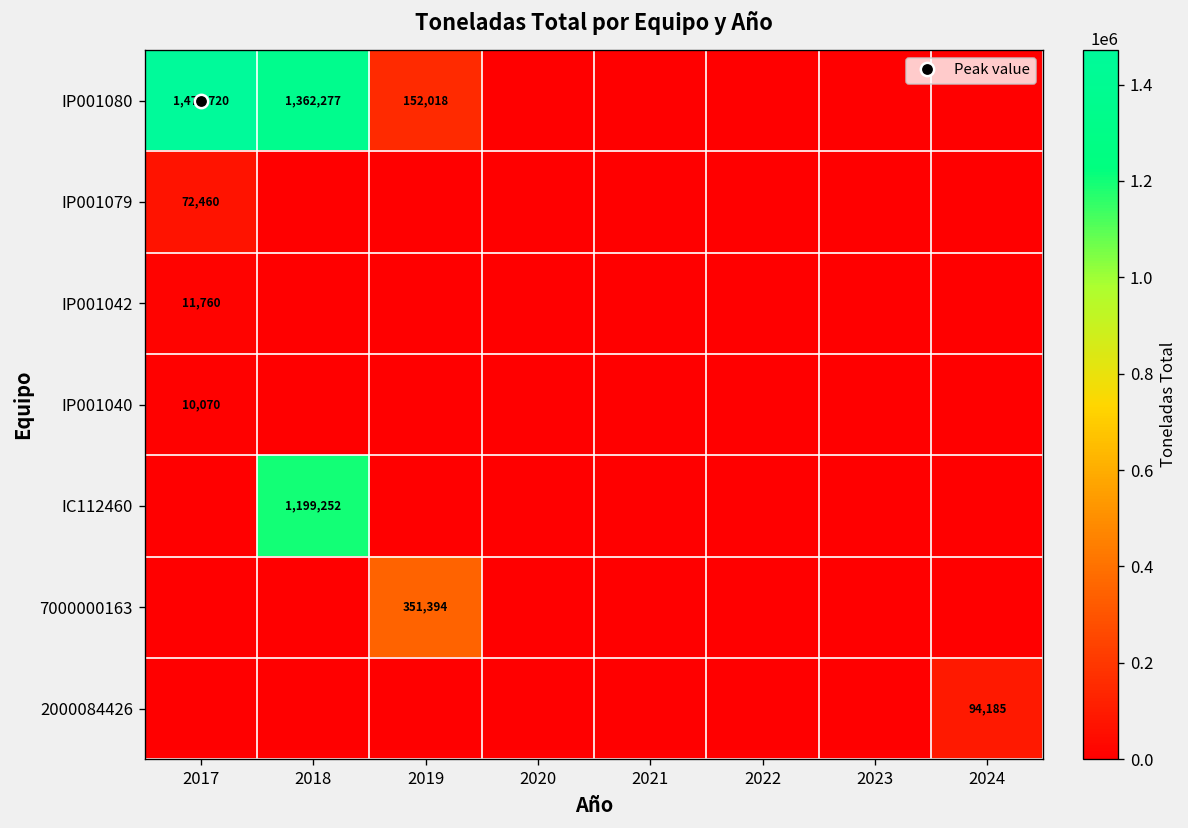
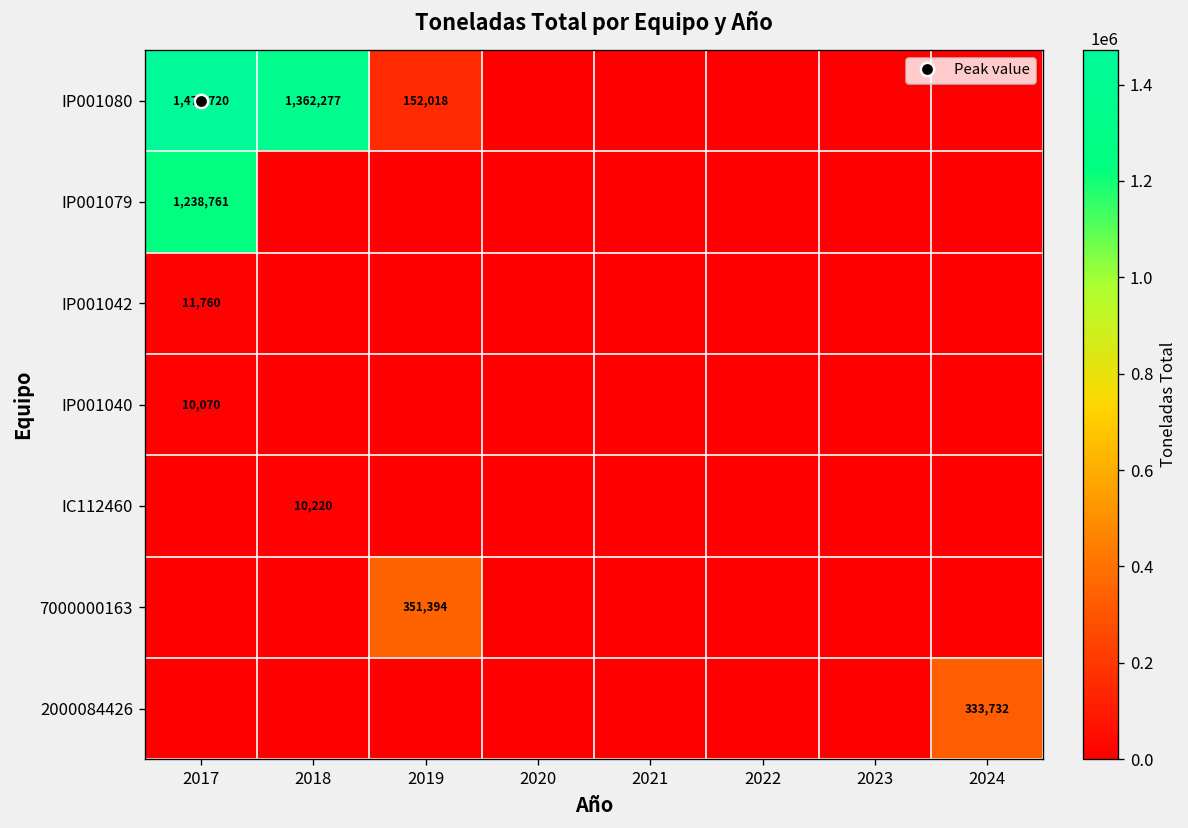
IP001079, 2017: 72,460 -> 1,238,761
IC112460, 2018: 1,199,252 -> 10,220
2000084426, 2024: 94,185 -> 333,732
